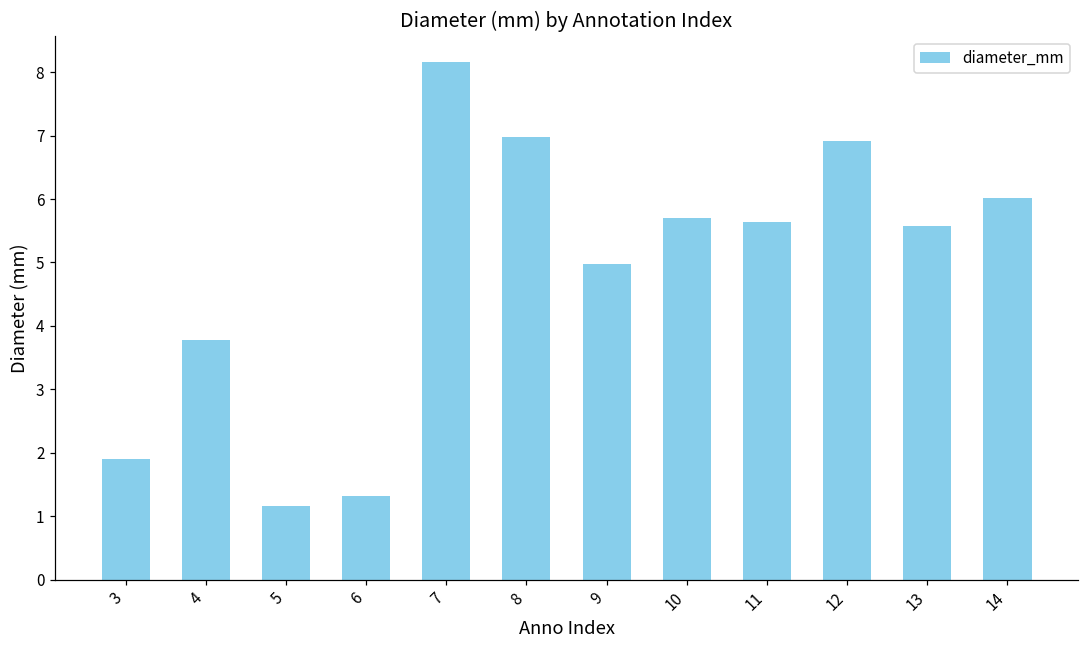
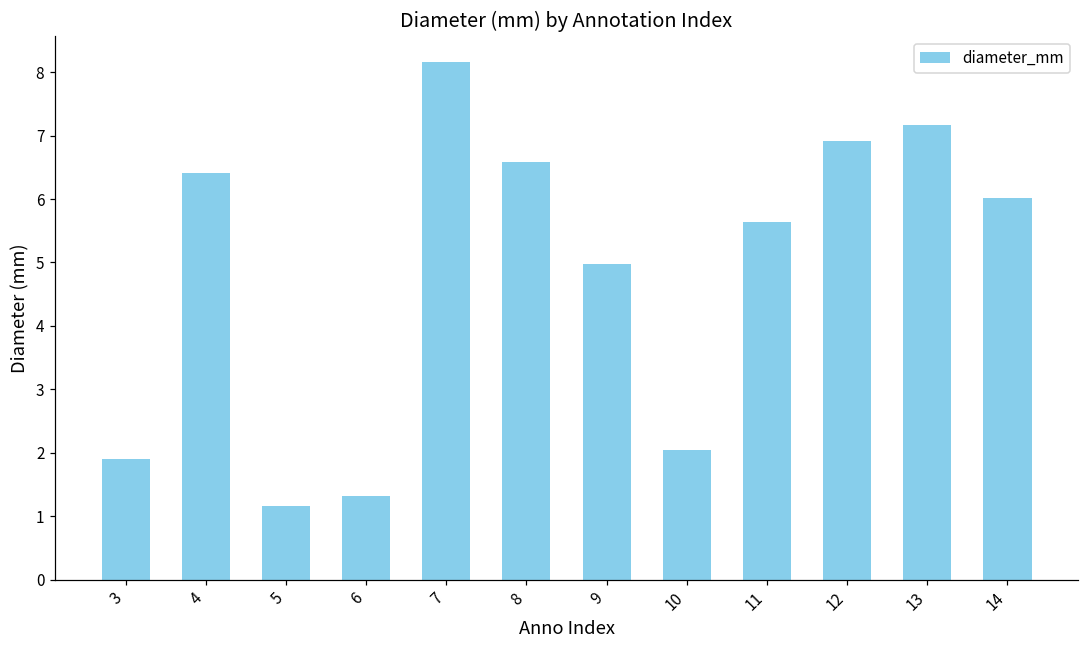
4: 3.8 -> 6.4
8: 7.0 -> 6.6
10: 5.7 -> 2.0
13: 5.6 -> 7.2
